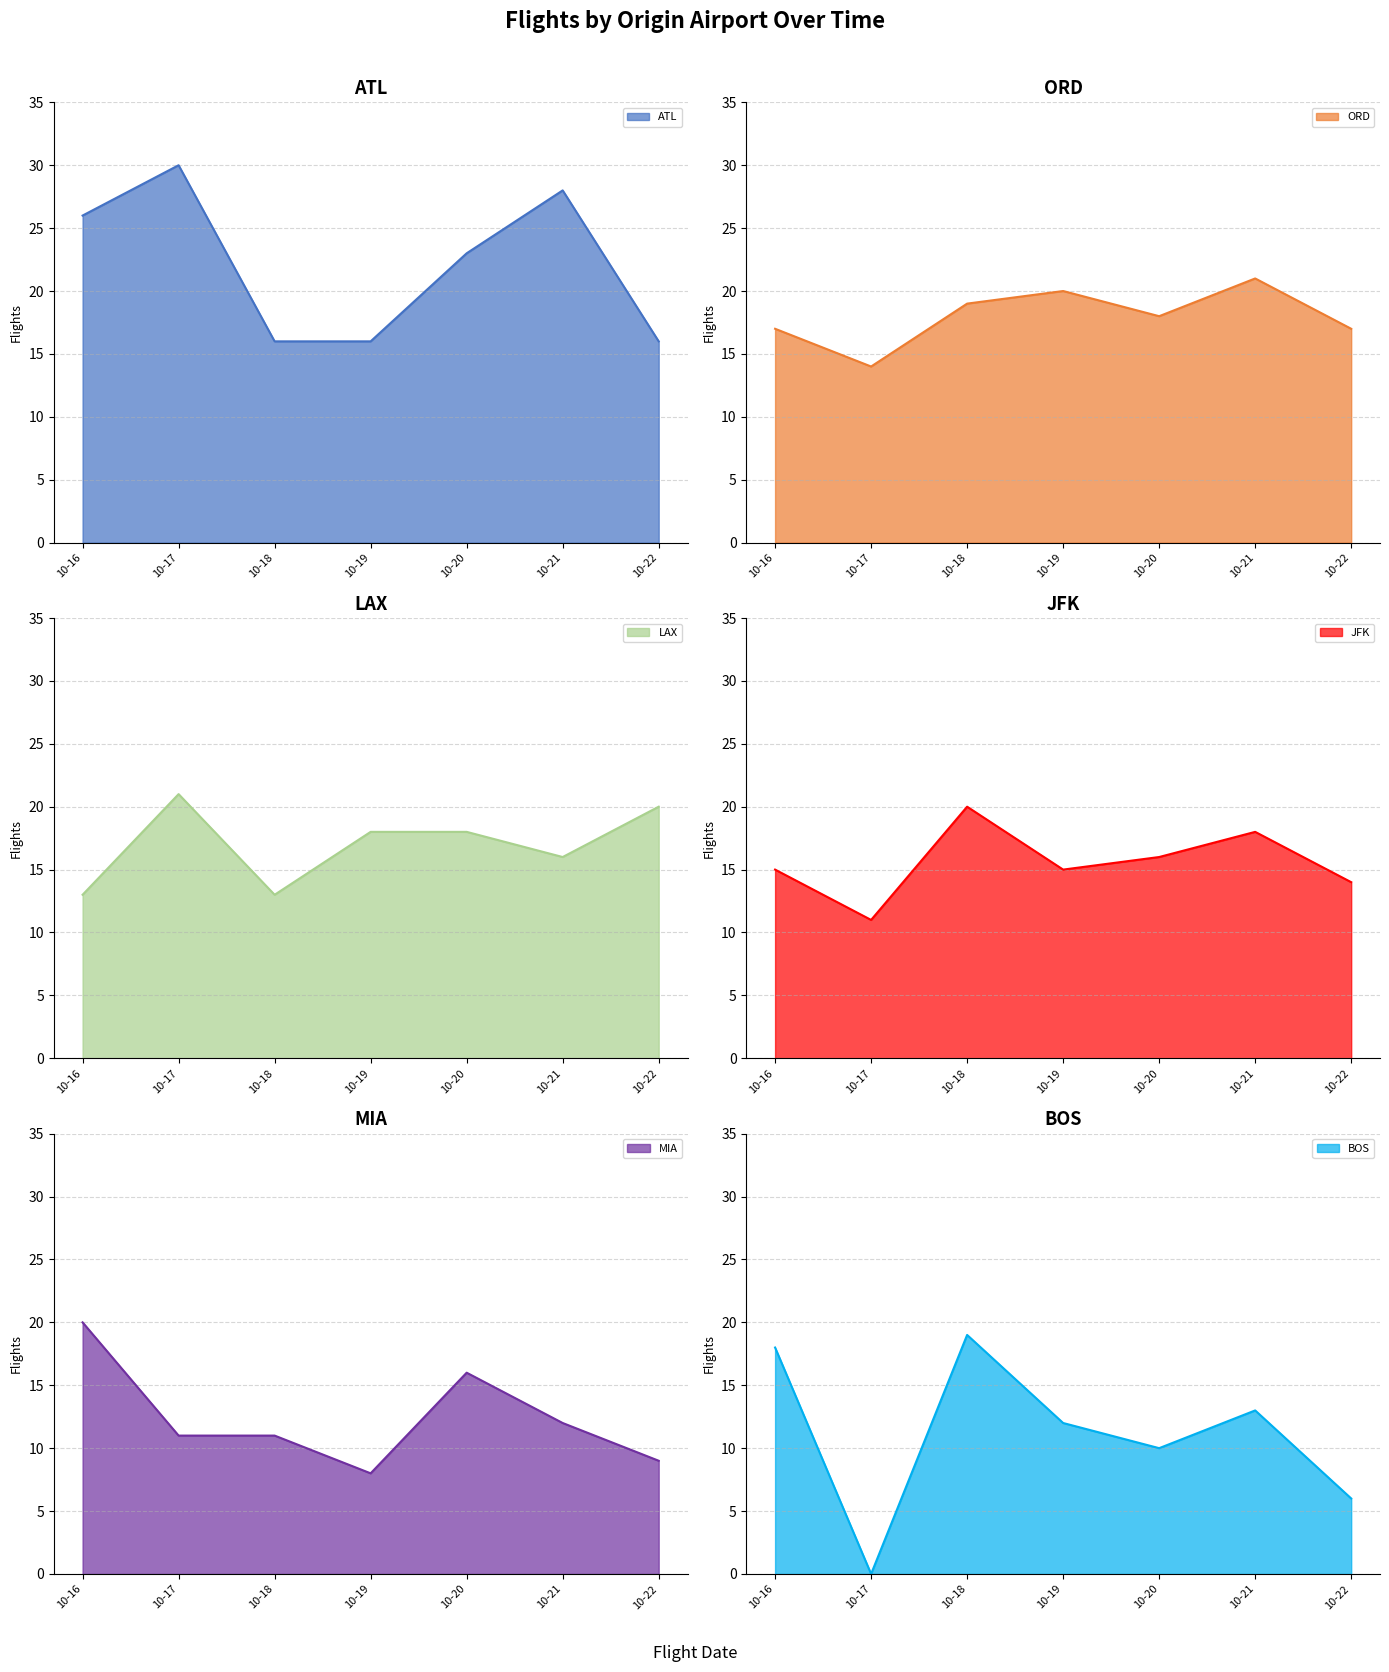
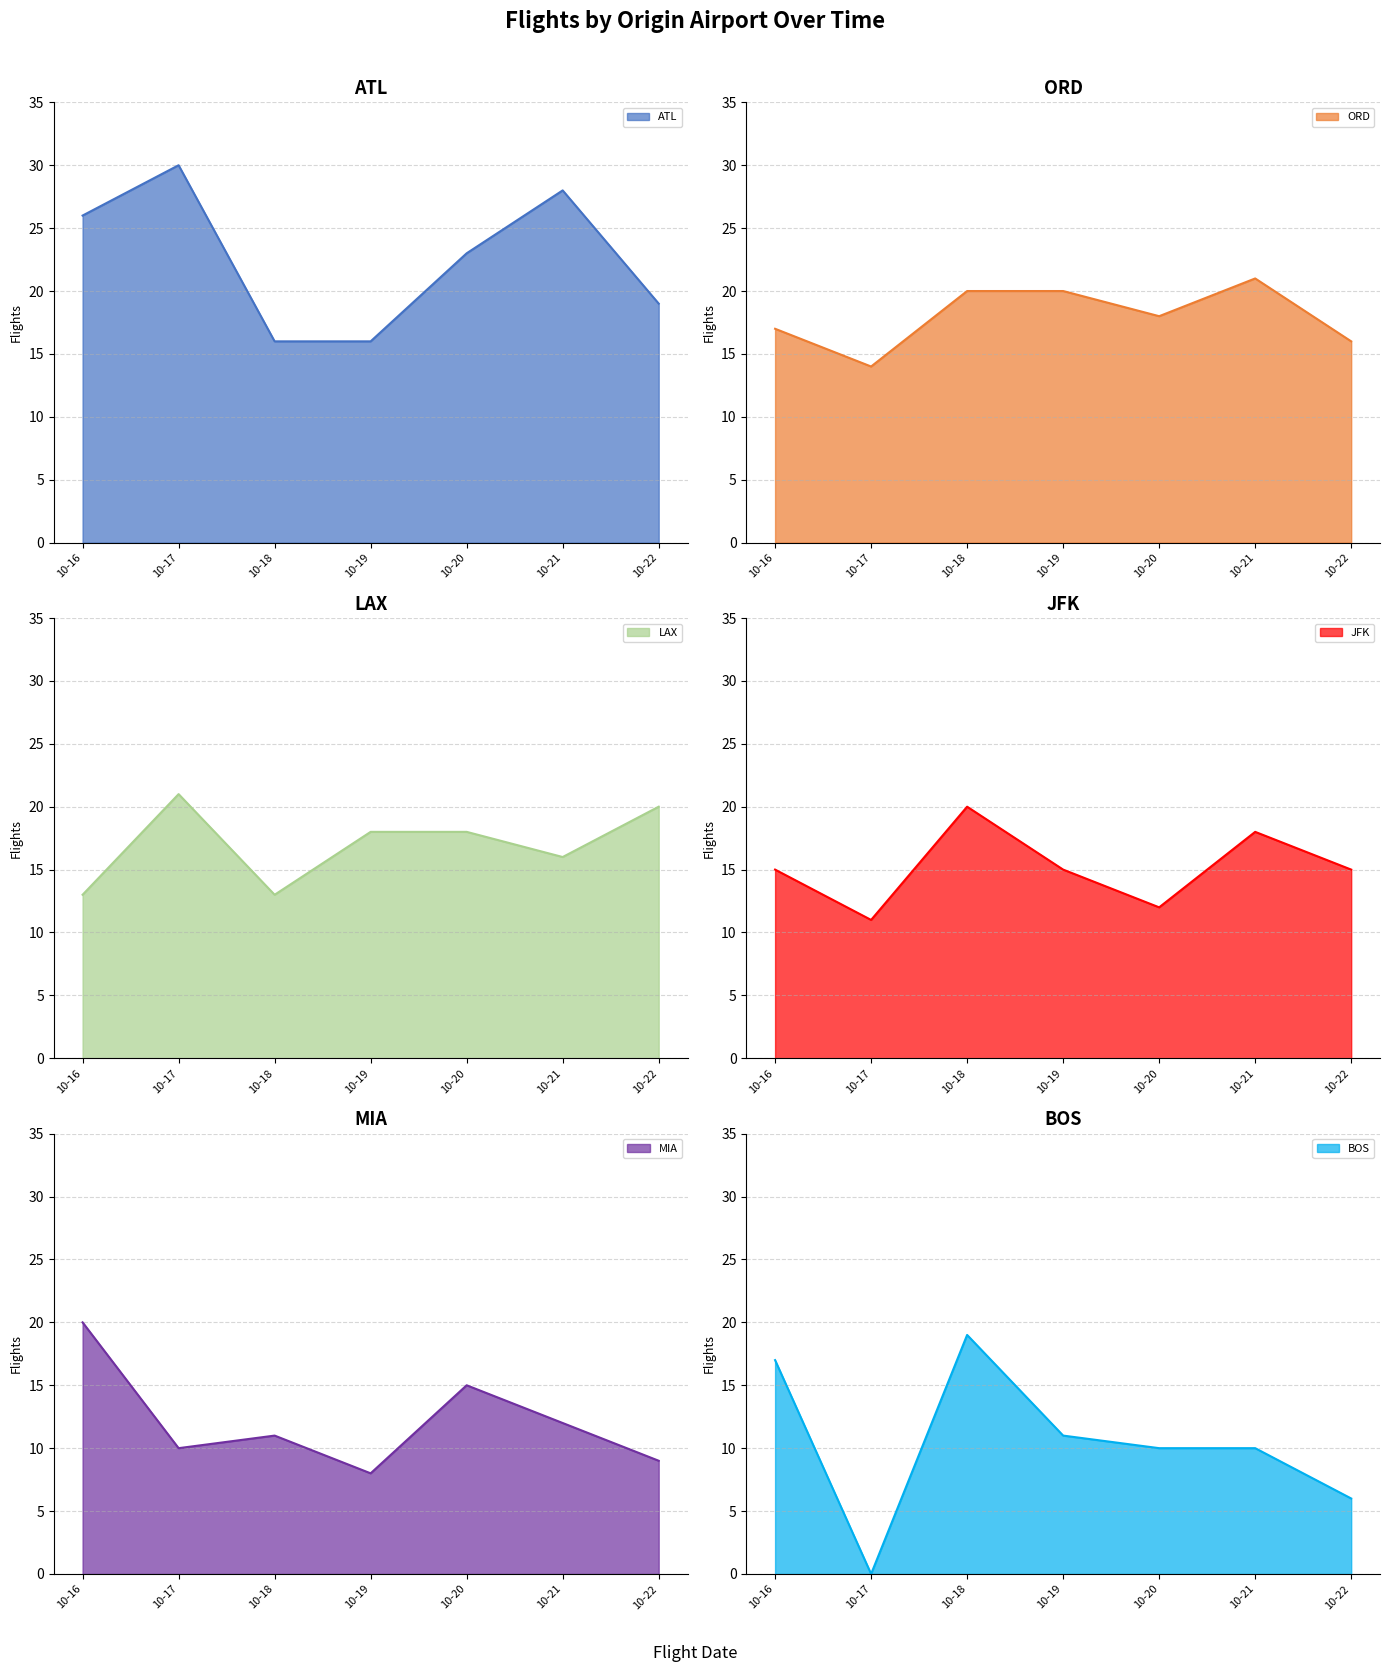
ATL, 10-22: 16 -> 19
ORD, 10-18: 19 -> 20
ORD, 10-22: 17 -> 16
JFK, 10-20: 16 -> 12
JFK, 10-22: 14 -> 15
MIA, 10-17: 11 -> 10
MIA, 10-20: 16 -> 15
BOS, 10-16: 18 -> 17
BOS, 10-19: 12 -> 11
BOS, 10-21: 13 -> 10
